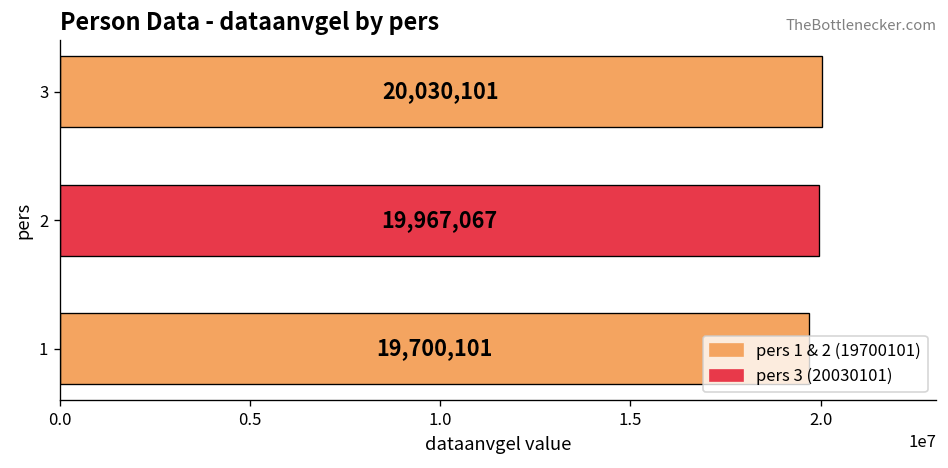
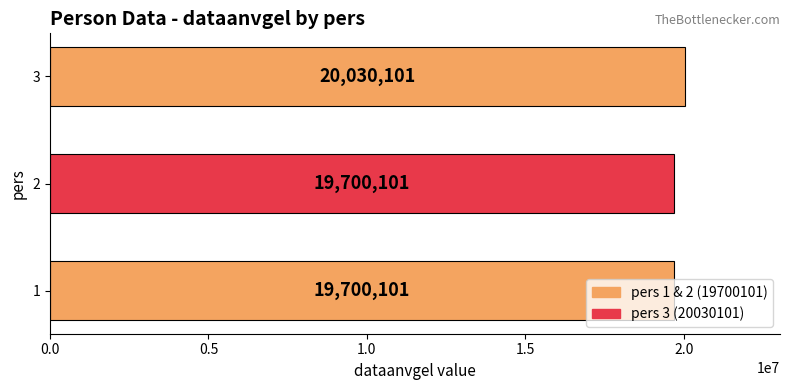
2: 19,967,067 -> 19,700,101
